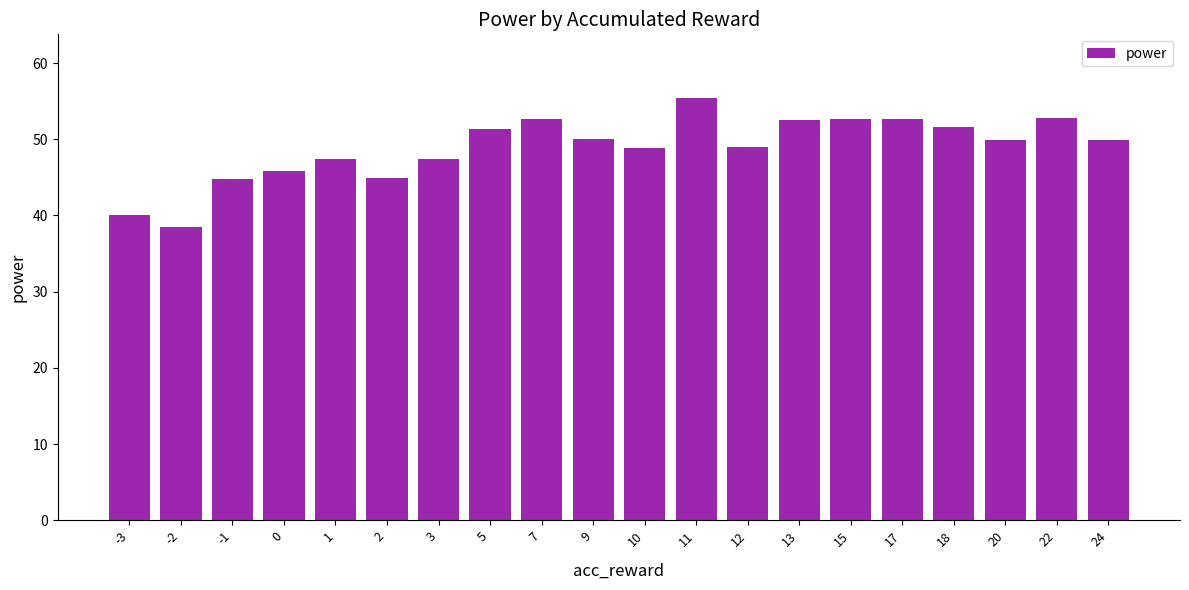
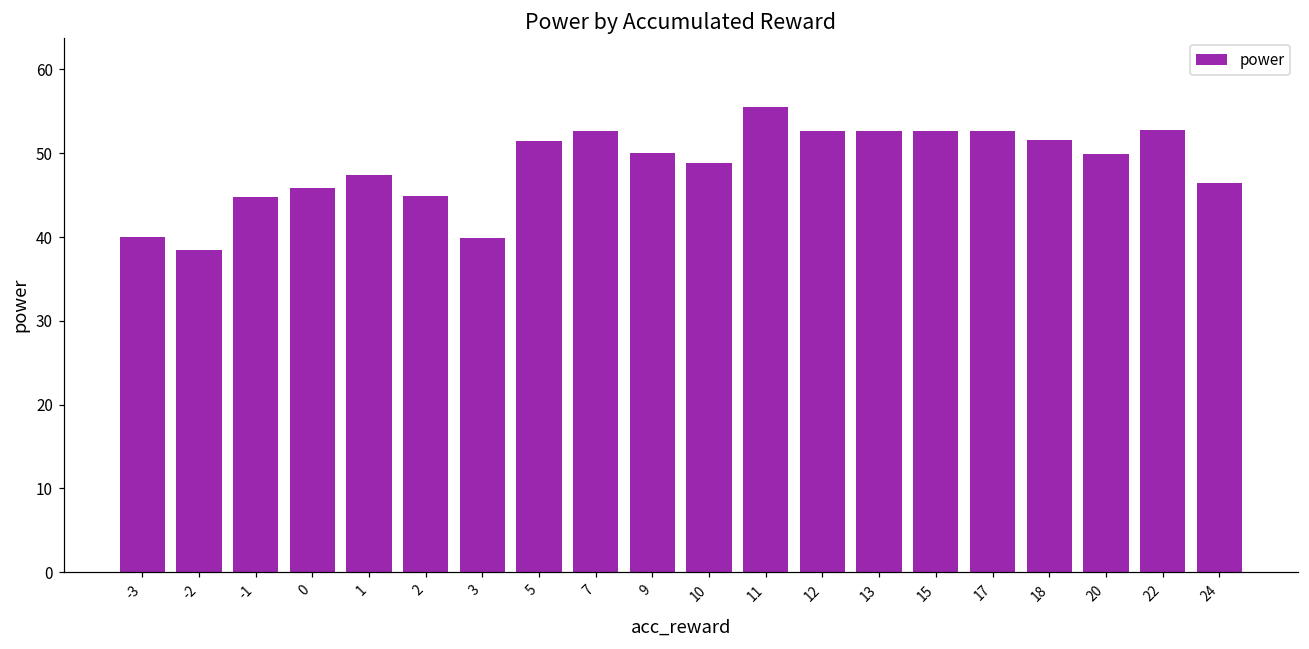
3: 47 -> 40
12: 49 -> 53
24: 50 -> 47
